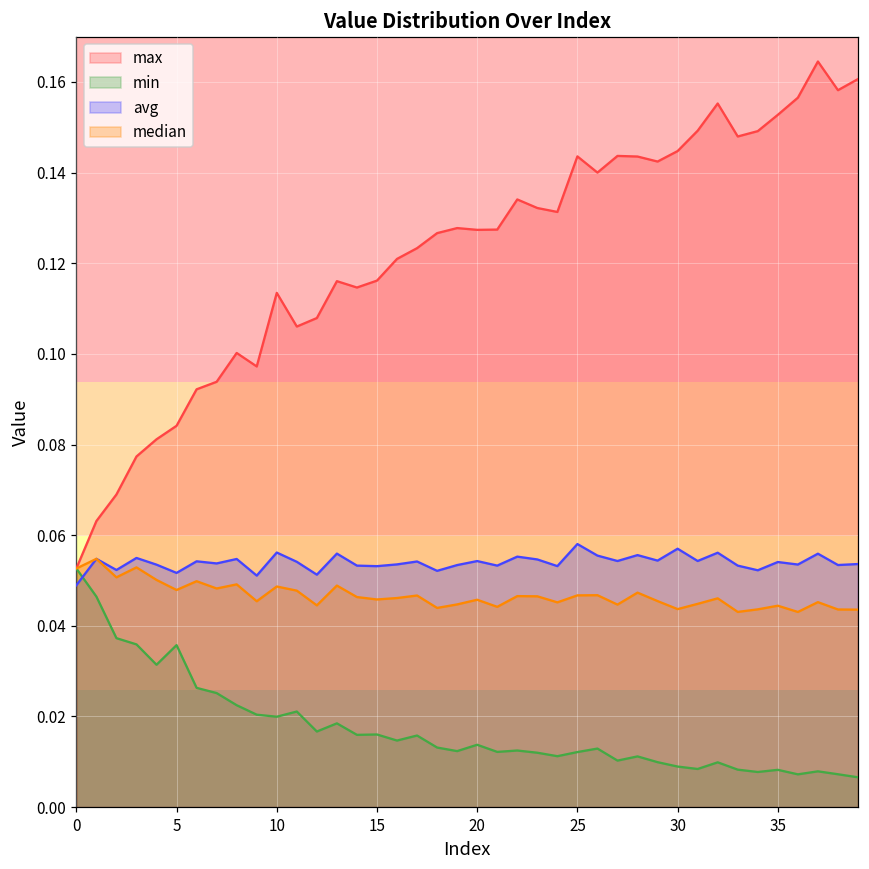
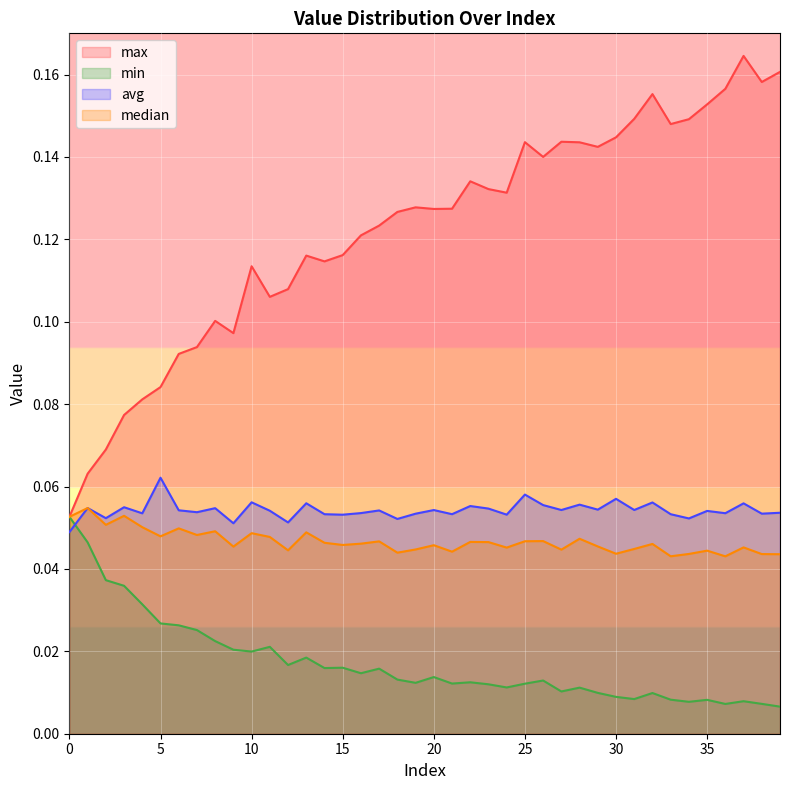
min, 5: 0.036 -> 0.027
avg, 5: 0.052 -> 0.062
